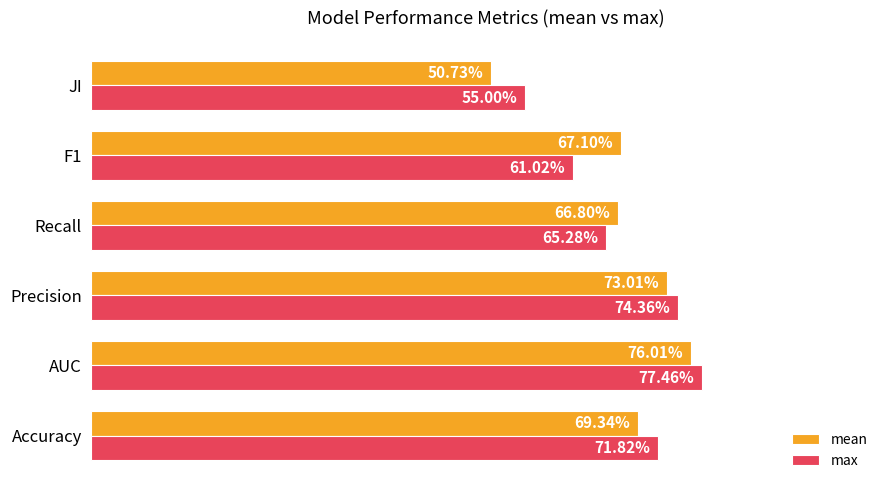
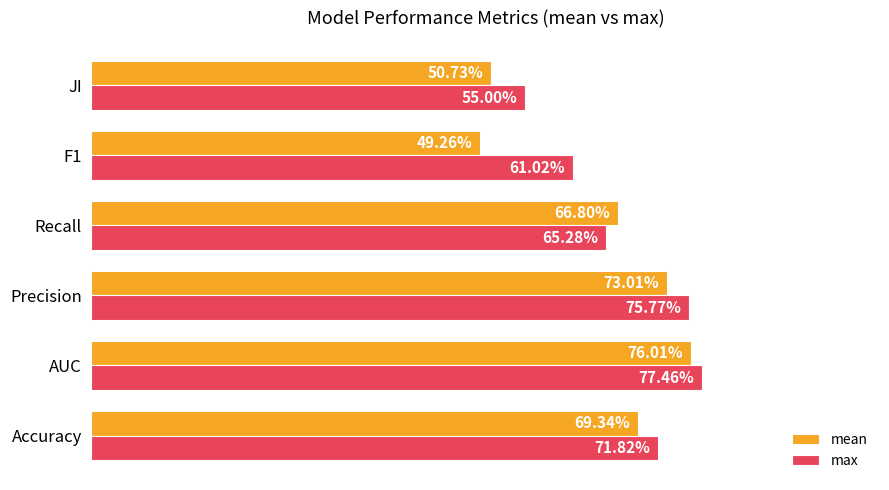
mean, F1: 67.10% -> 49.26%
max, Precision: 74.36% -> 75.77%
